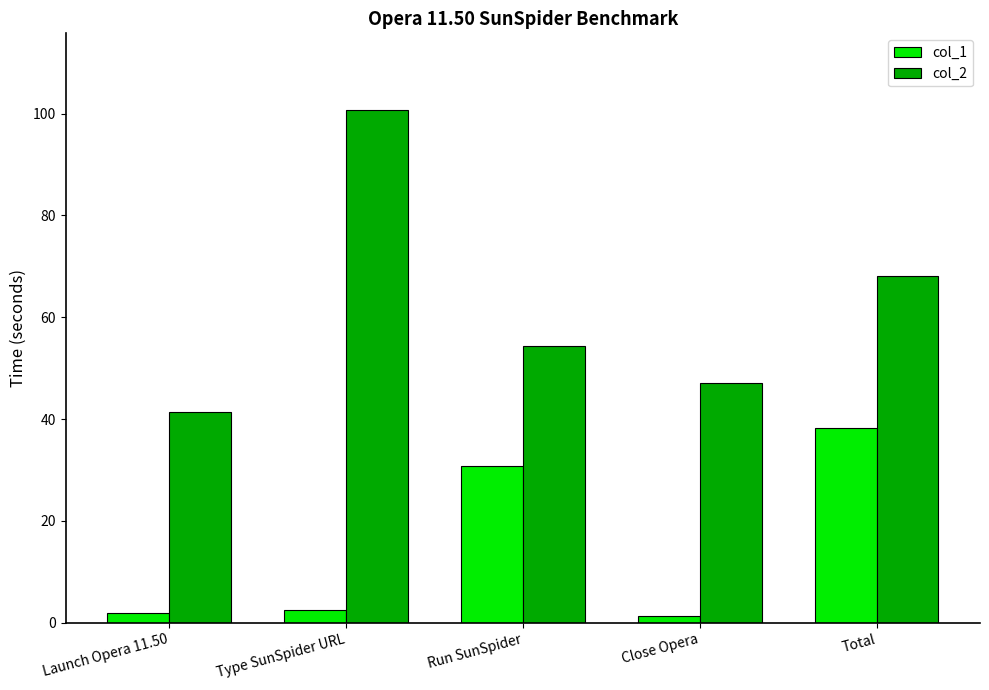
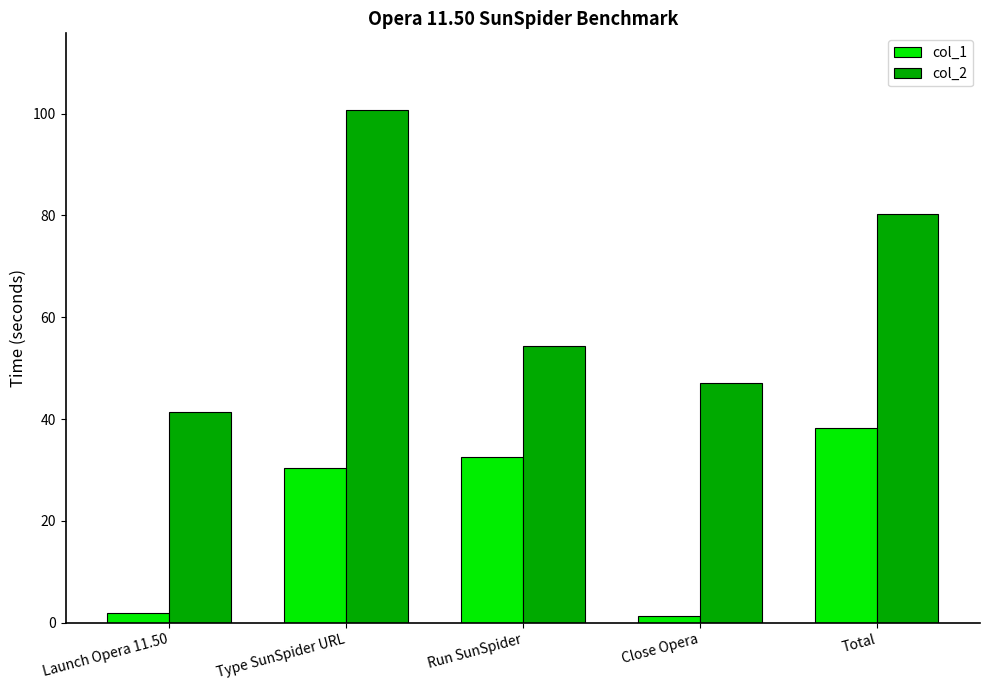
col_1, Type SunSpider URL: 3 -> 30
col_1, Run SunSpider: 31 -> 33
col_2, Total: 68 -> 80
